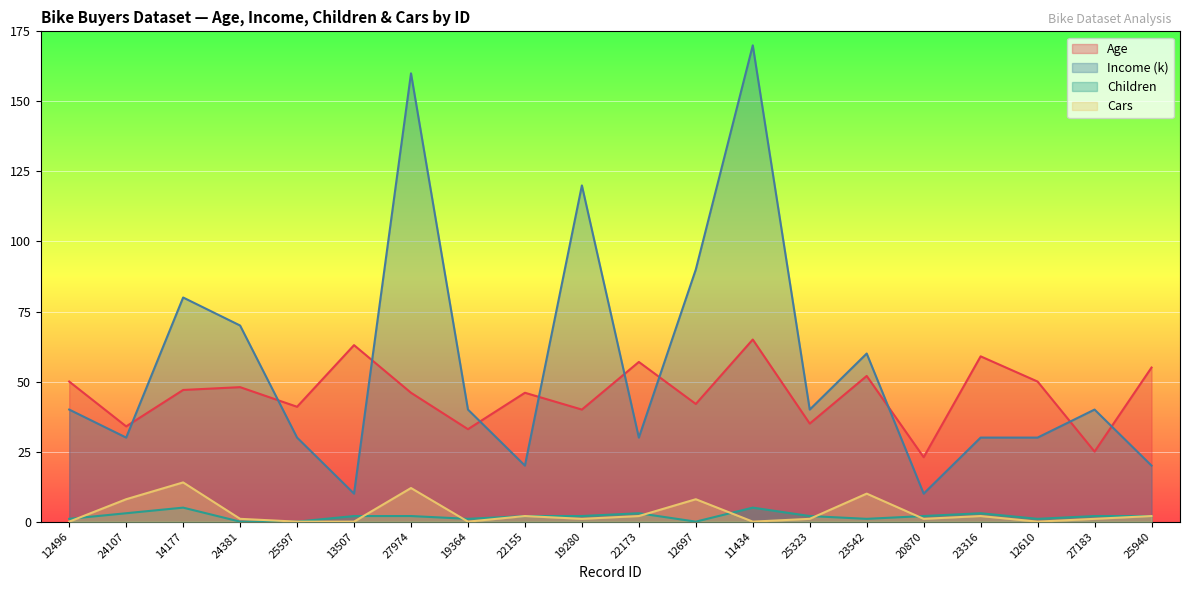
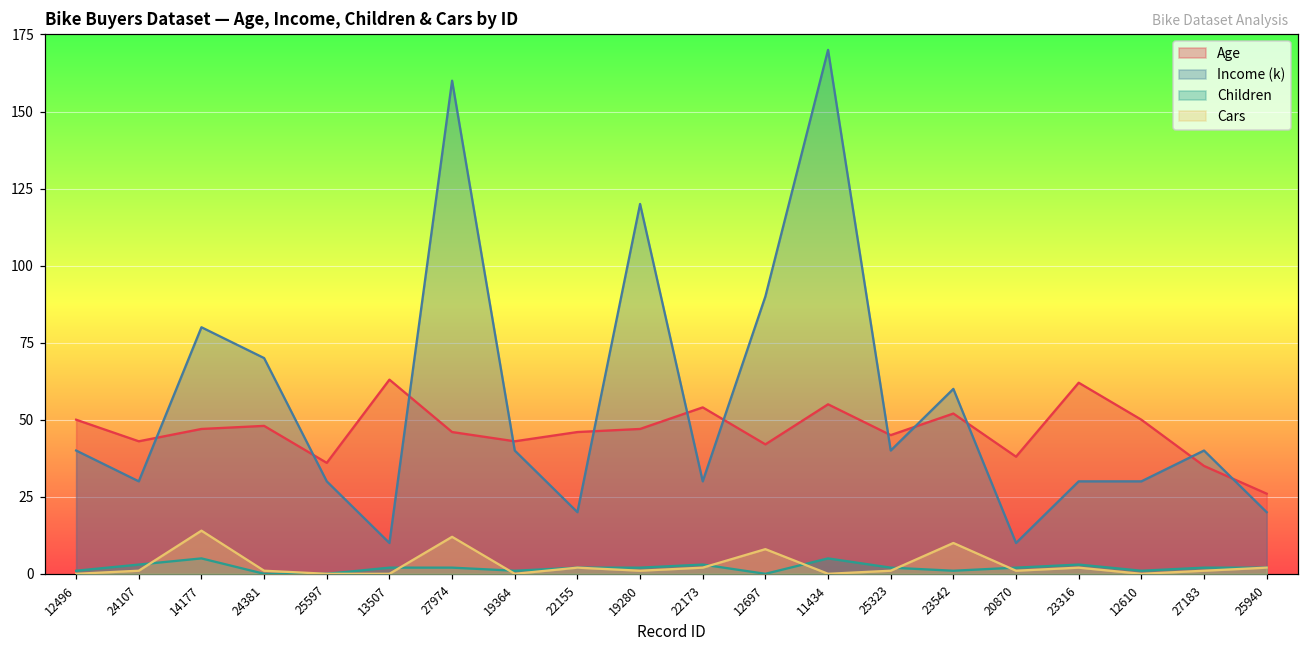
Age, 24107: 34 -> 43
Cars, 24107: 8 -> 1
Age, 25597: 41 -> 36
Age, 19364: 33 -> 43
Age, 19280: 40 -> 47
Age, 22173: 57 -> 54
Age, 11434: 65 -> 55
Age, 25323: 35 -> 45
Age, 20870: 23 -> 38
Age, 23316: 59 -> 62
Age, 27183: 25 -> 35
Age, 25940: 55 -> 26
